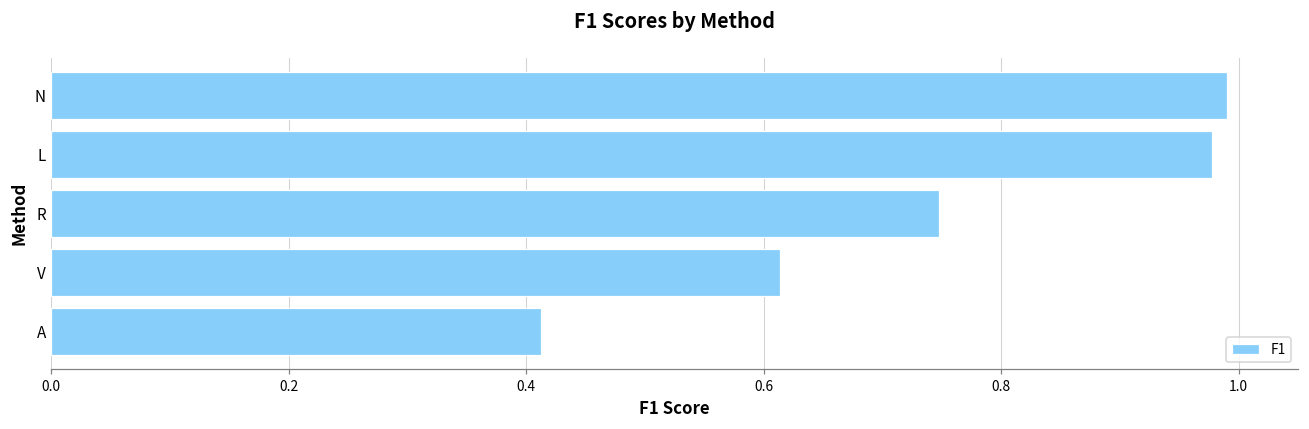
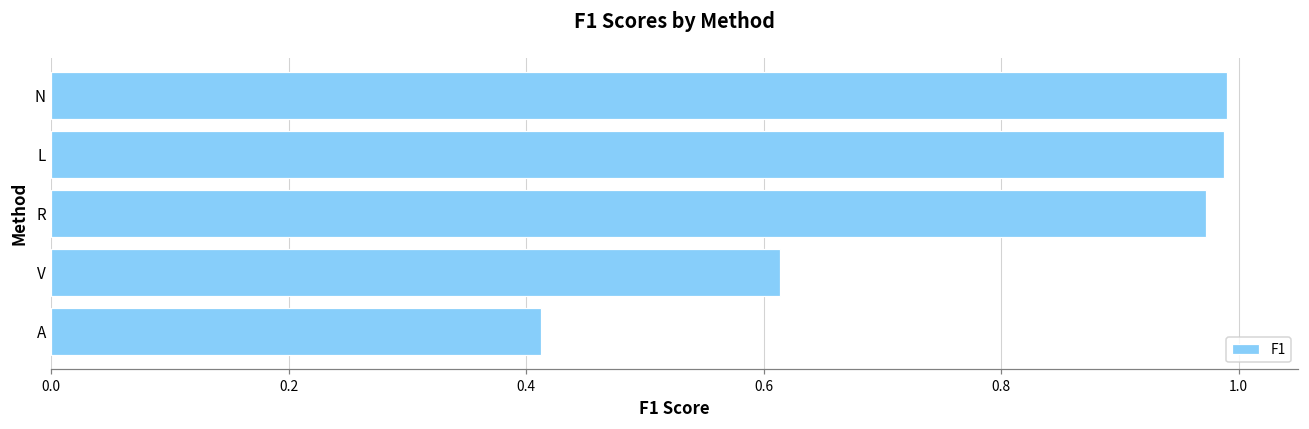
L: 0.978 -> 0.988
R: 0.748 -> 0.973
